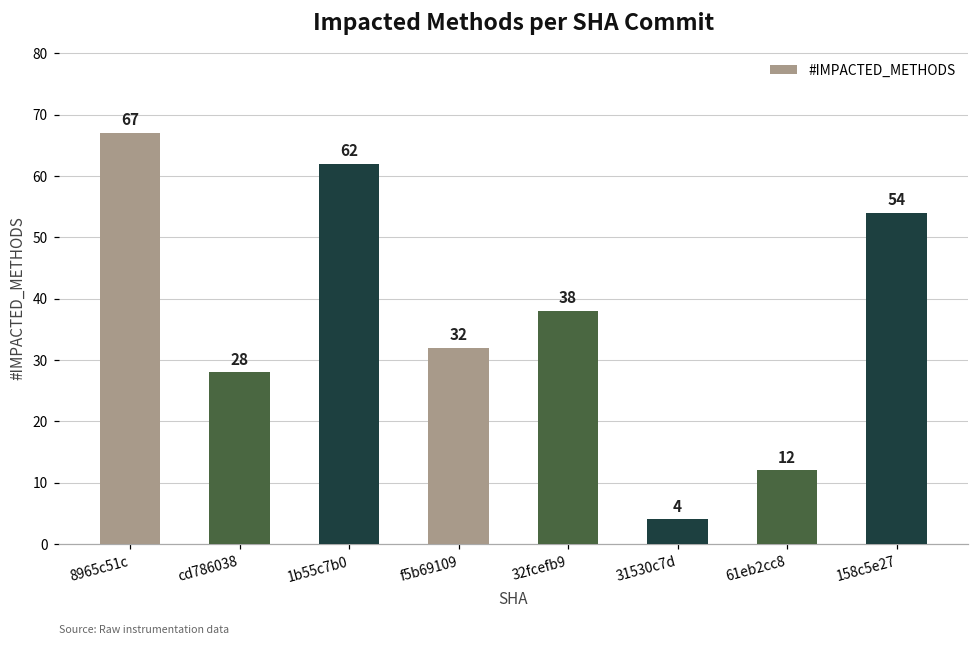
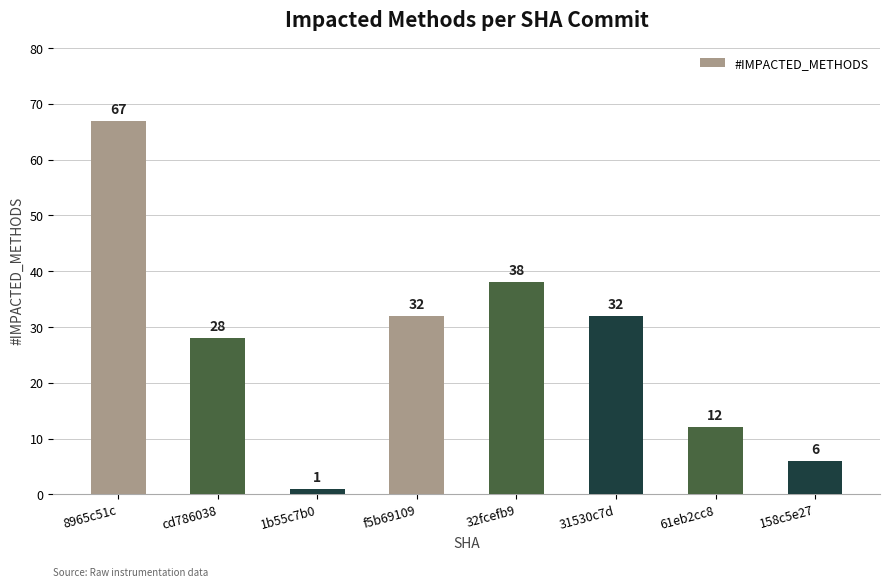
1b55c7b0: 62 -> 1
31530c7d: 4 -> 32
158c5e27: 54 -> 6
